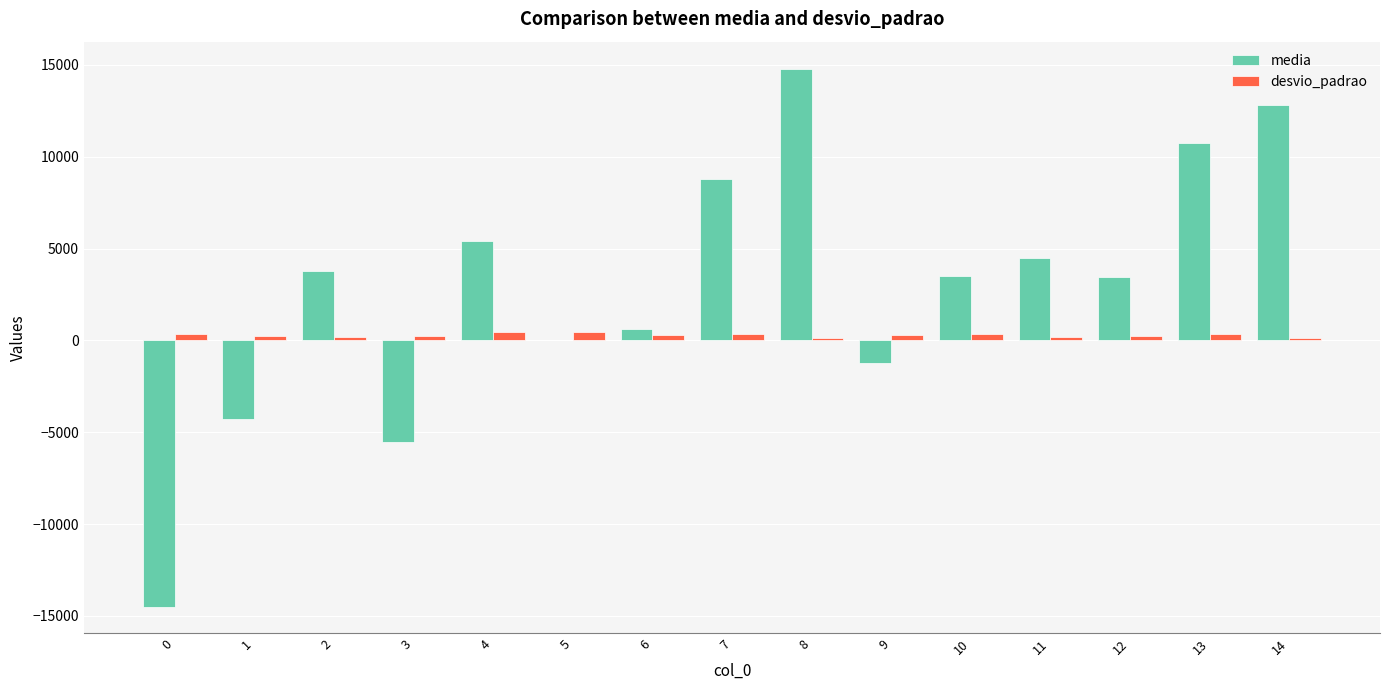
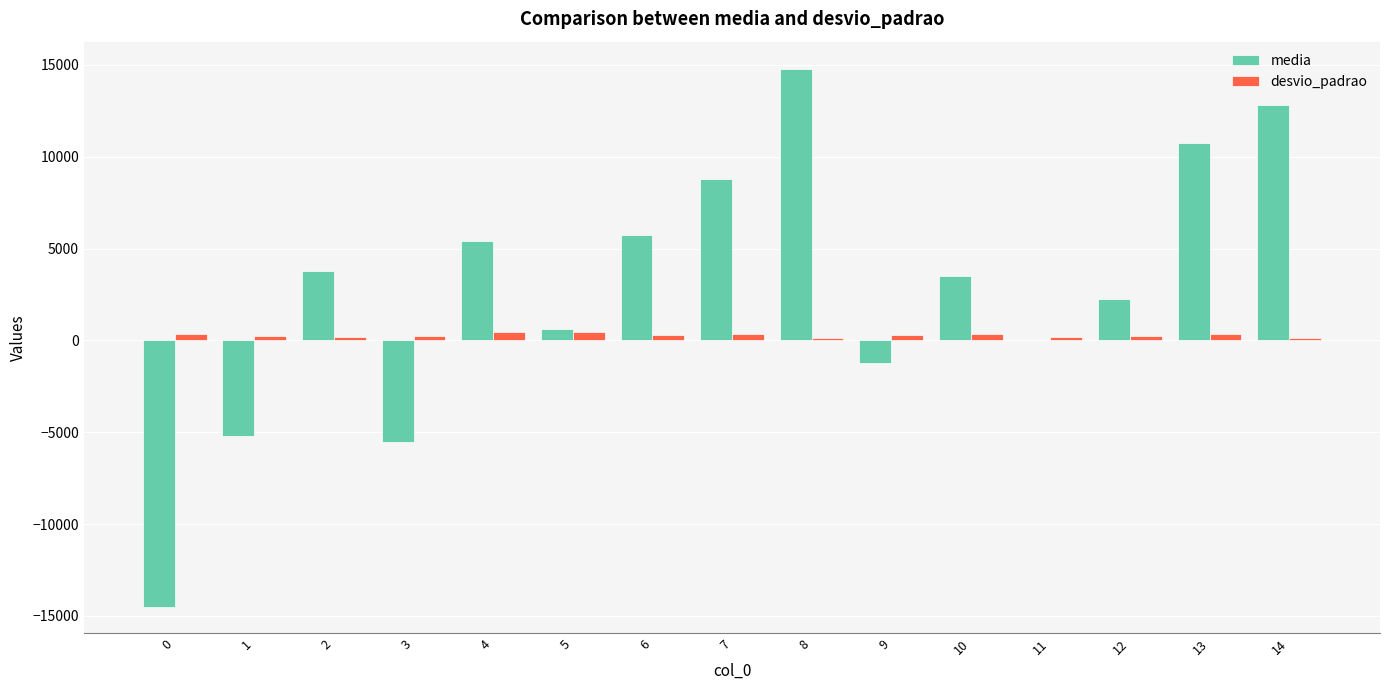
media, 1: -4300 -> -5200
media, 5: 0 -> 600
media, 6: 600 -> 5700
media, 11: 4500 -> 0
media, 12: 3500 -> 2200
